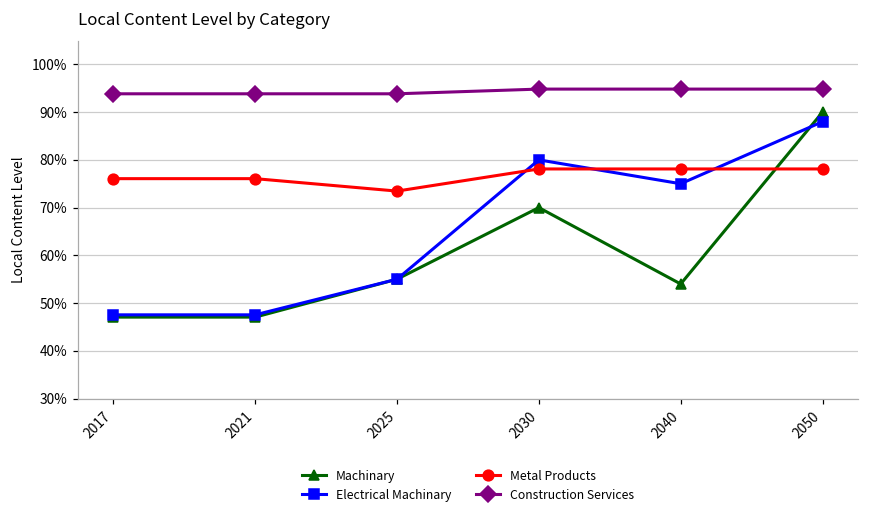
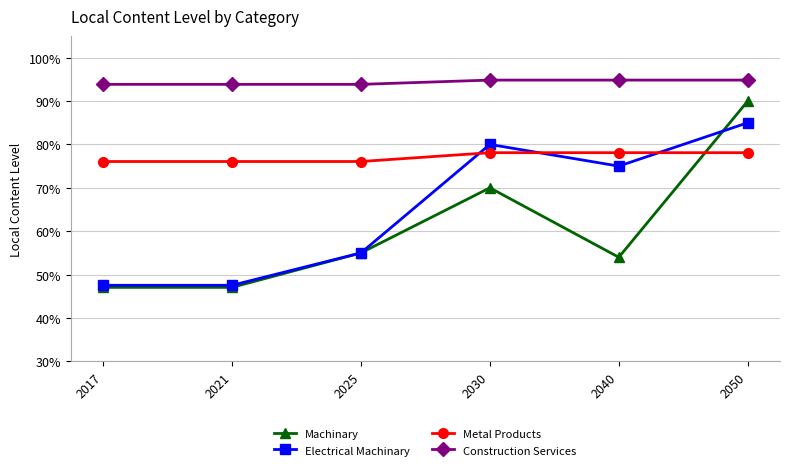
Metal Products, 2025: 73% -> 76%
Electrical Machinary, 2050: 88% -> 85%
